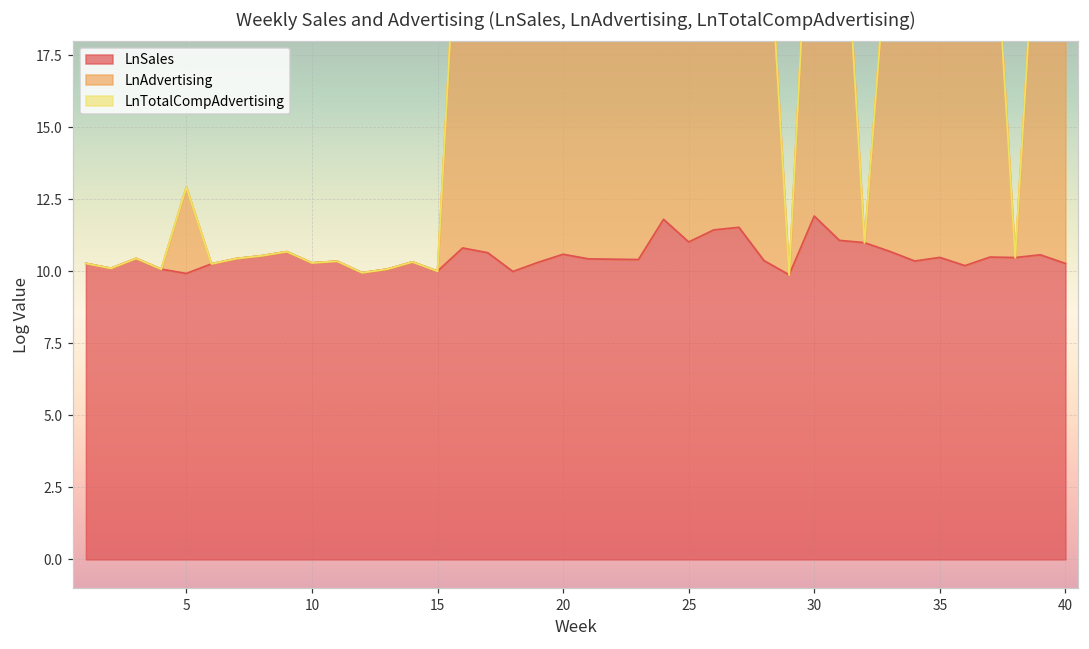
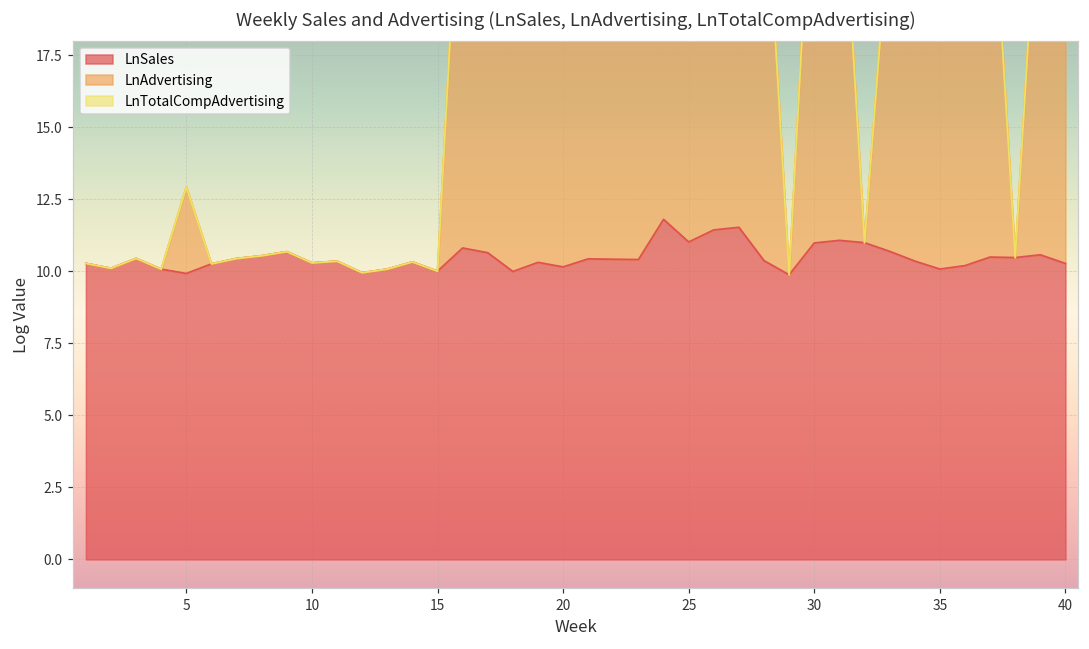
LnSales, 20: 10.6 -> 10.2
LnSales, 30: 11.9 -> 11.0
LnSales, 35: 10.5 -> 10.1
